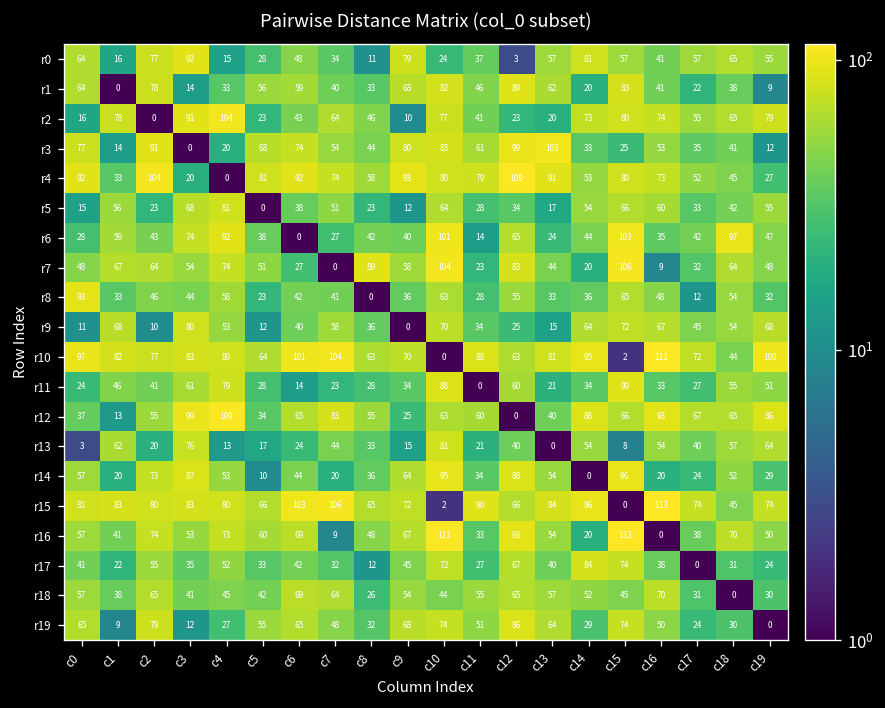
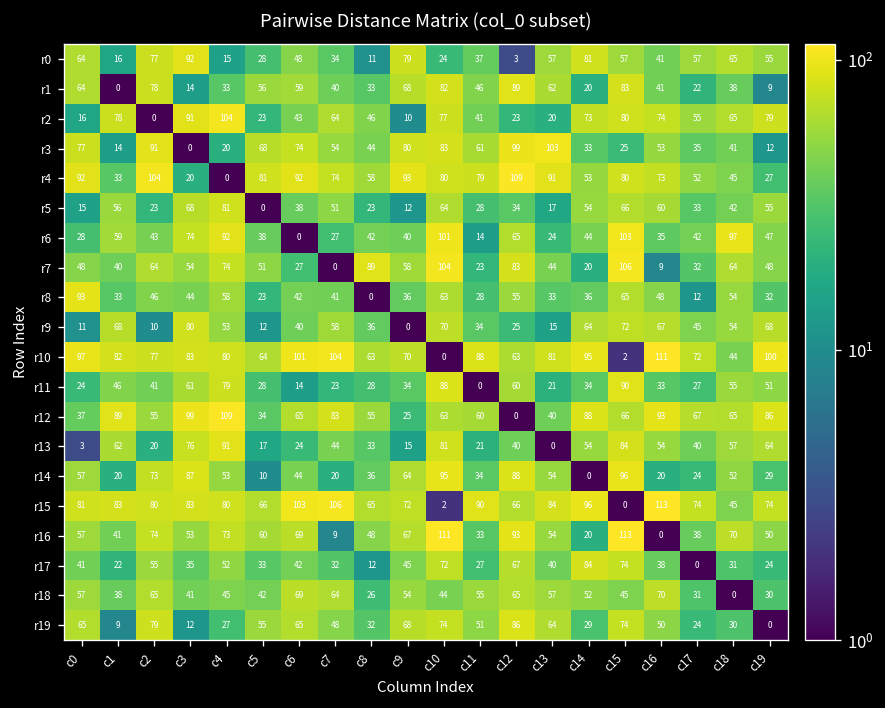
r7, c1: 67 -> 40
r12, c1: 13 -> 89
r13, c4: 13 -> 91
r13, c15: 8 -> 84
